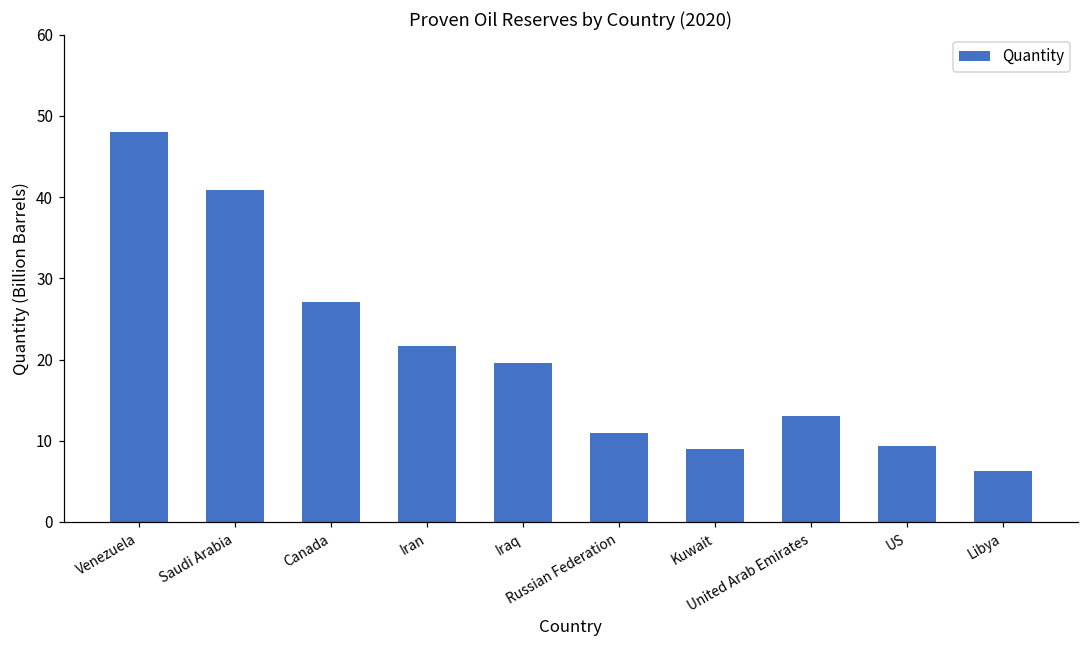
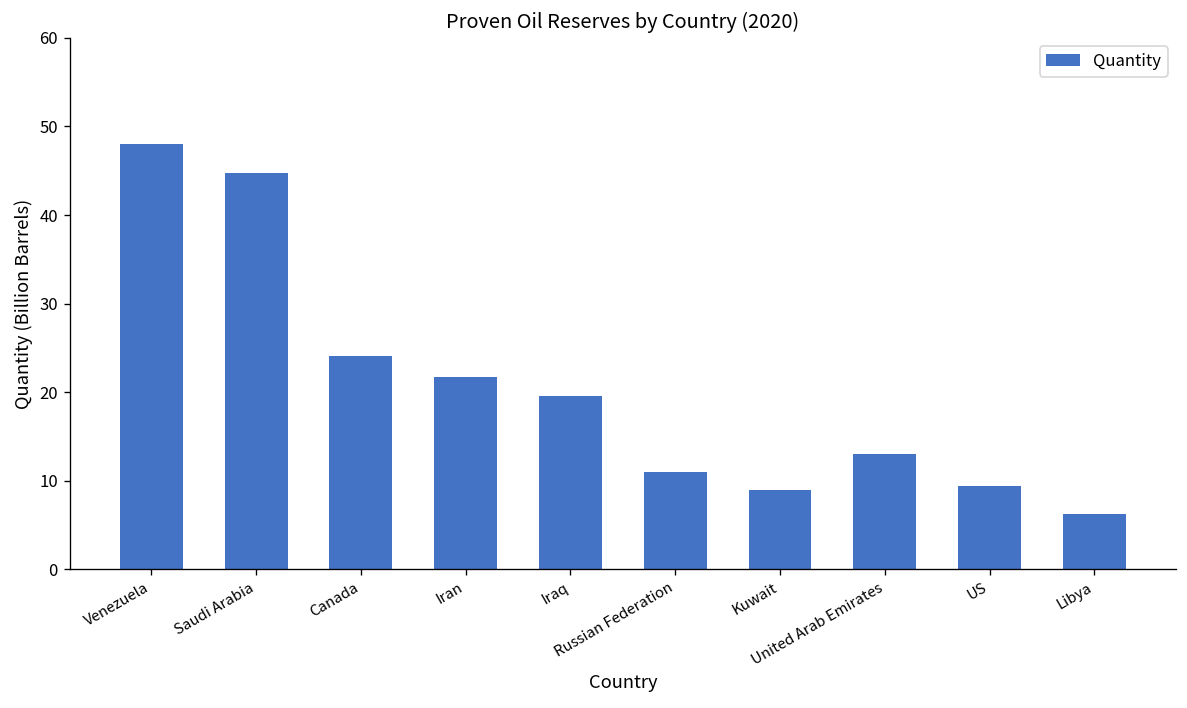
Saudi Arabia: 41 -> 45
Canada: 27 -> 24
